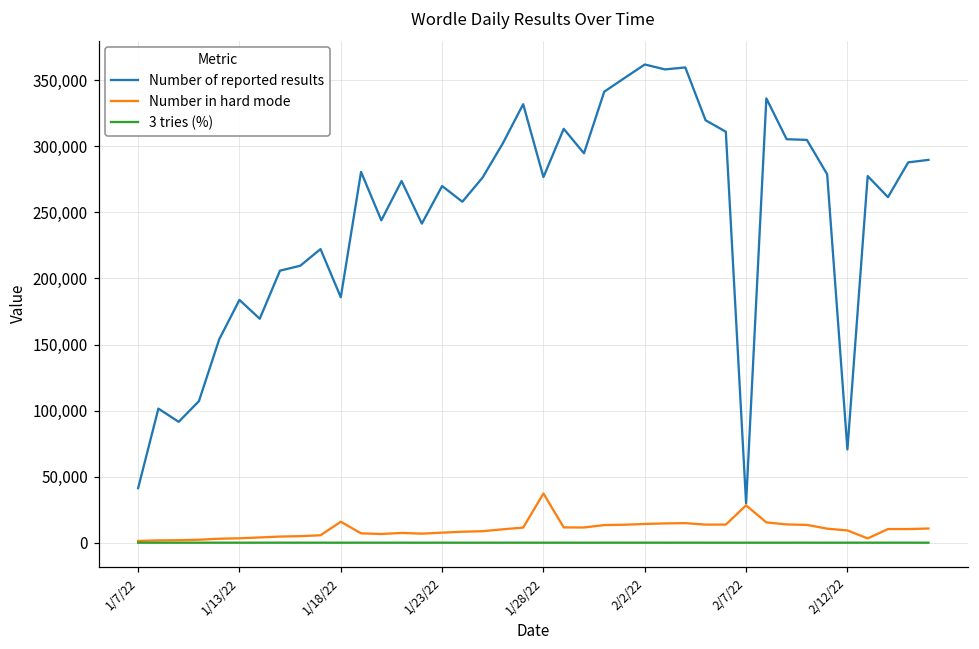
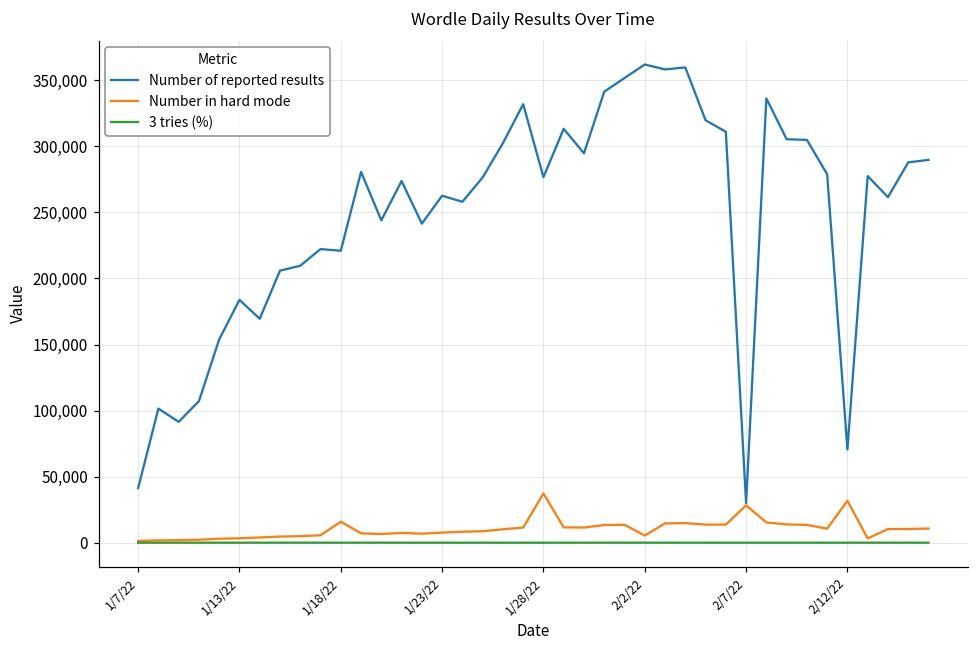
Number of reported results, 1/18/22: 186,000 -> 221,000
Number of reported results, 1/23/22: 270,000 -> 263,000
Number in hard mode, 2/2/22: 14,000 -> 5,000
Number in hard mode, 2/12/22: 9,000 -> 32,000
